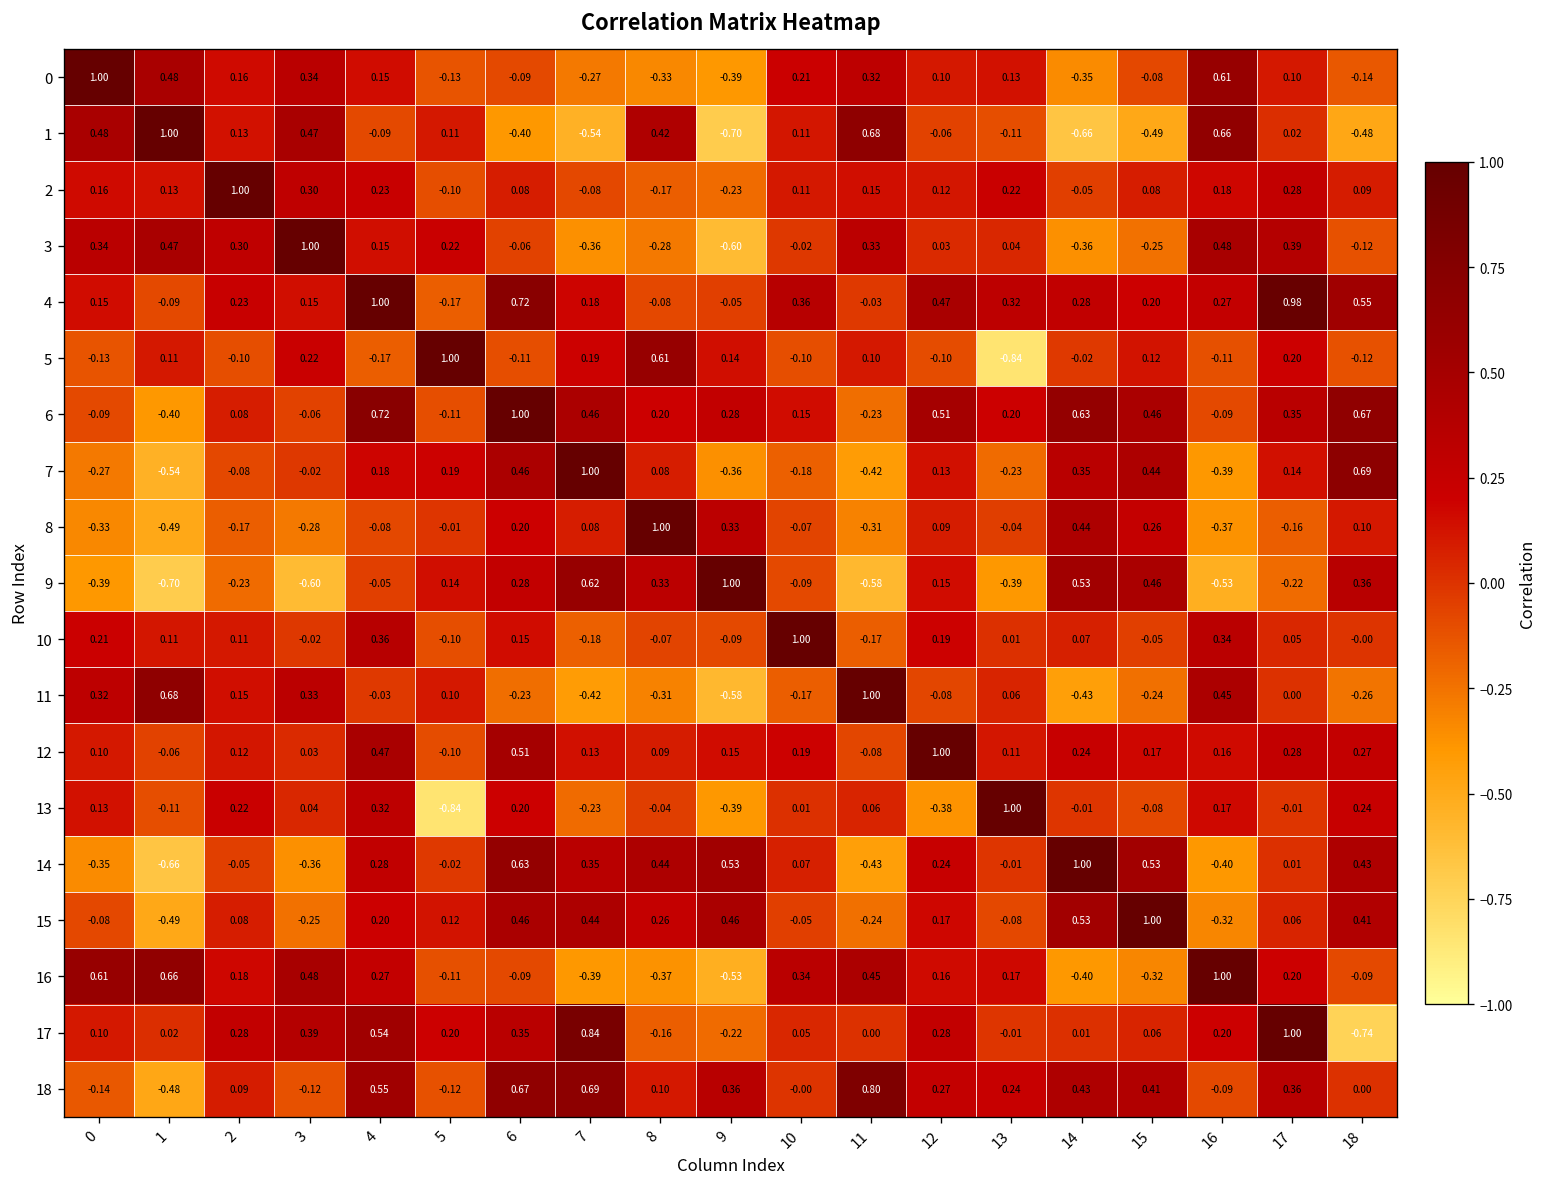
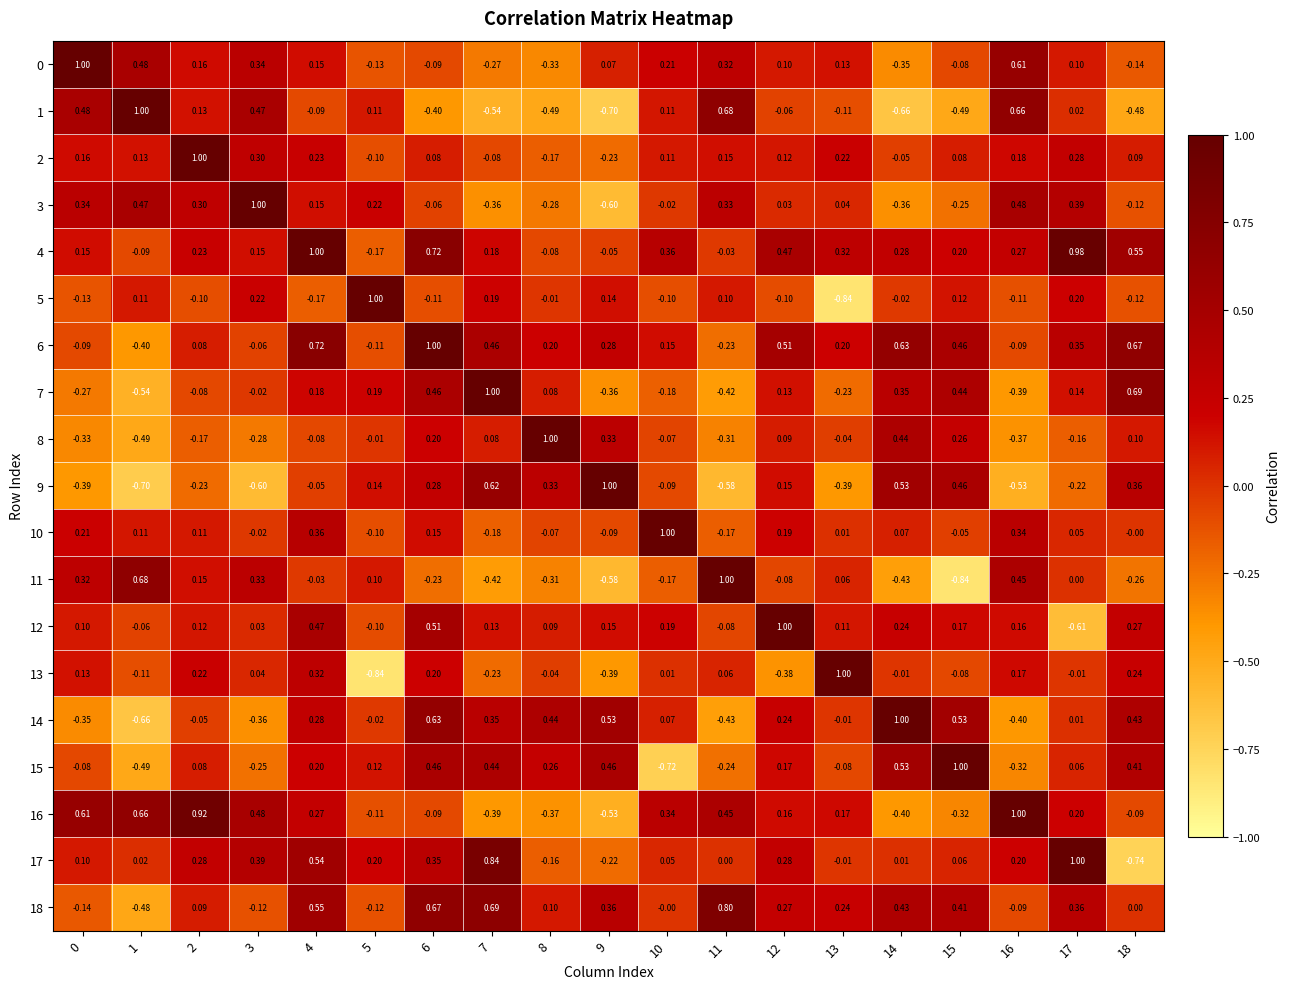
0, 9: -0.39 -> 0.07
1, 8: 0.42 -> -0.49
5, 8: 0.61 -> -0.01
11, 15: -0.24 -> -0.84
12, 17: 0.28 -> -0.61
15, 10: -0.05 -> -0.72
16, 2: 0.18 -> 0.92
